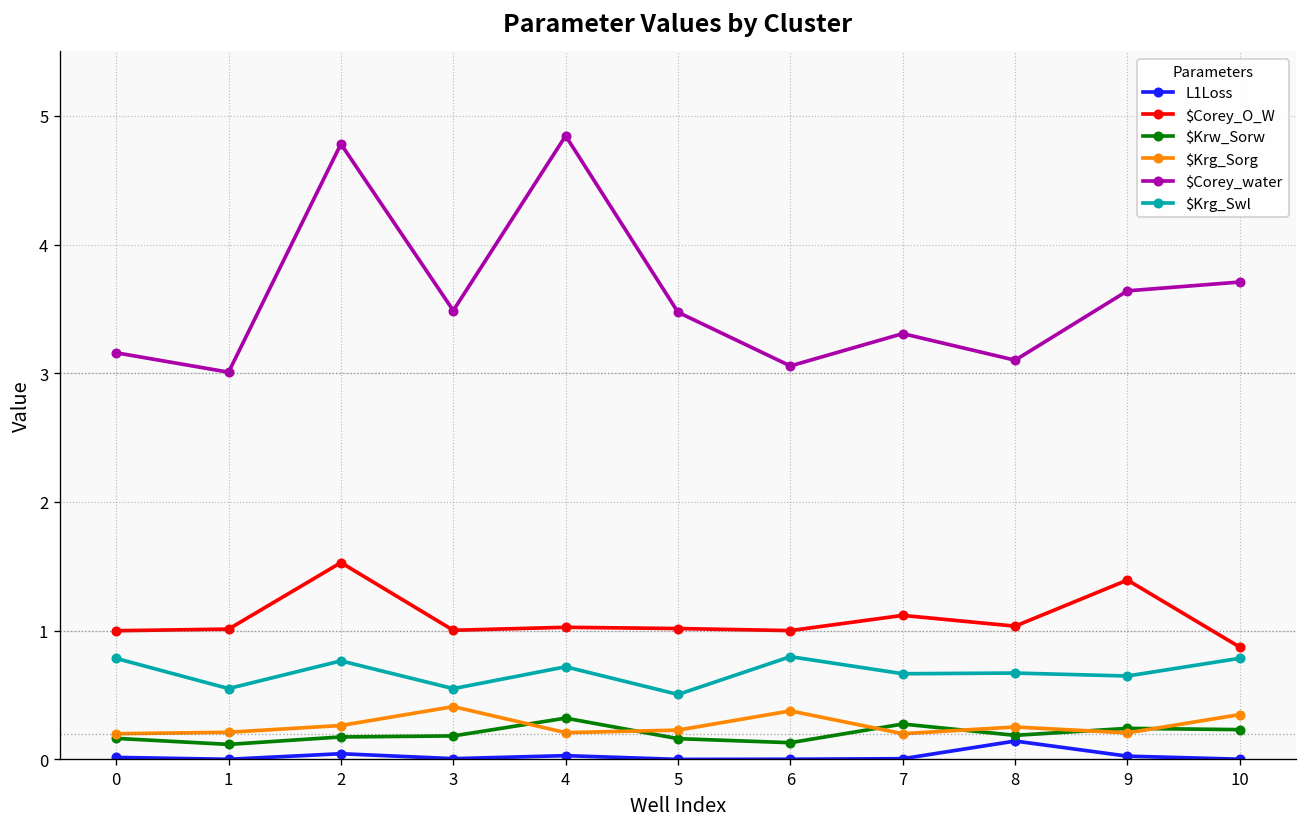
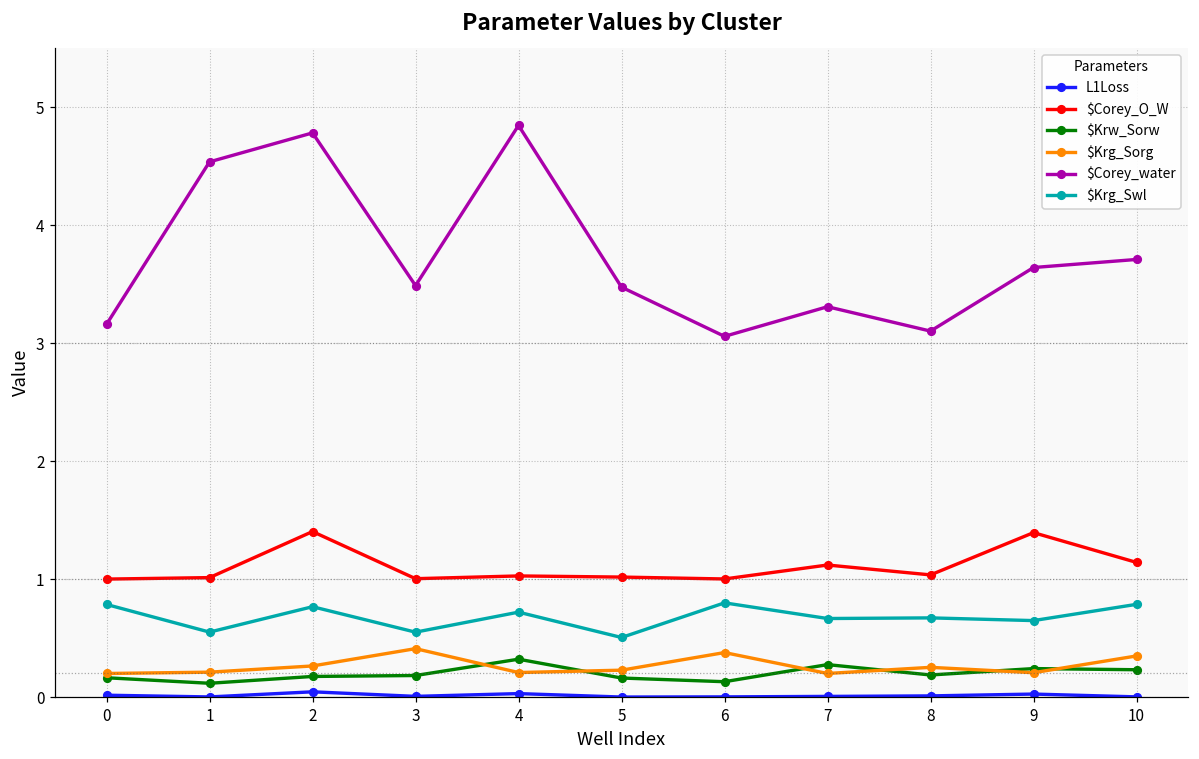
$Corey_water, 1: 3.01 -> 4.54
$Corey_O_W, 2: 1.53 -> 1.40
L1Loss, 8: 0.14 -> 0.01
$Corey_O_W, 10: 0.87 -> 1.14
